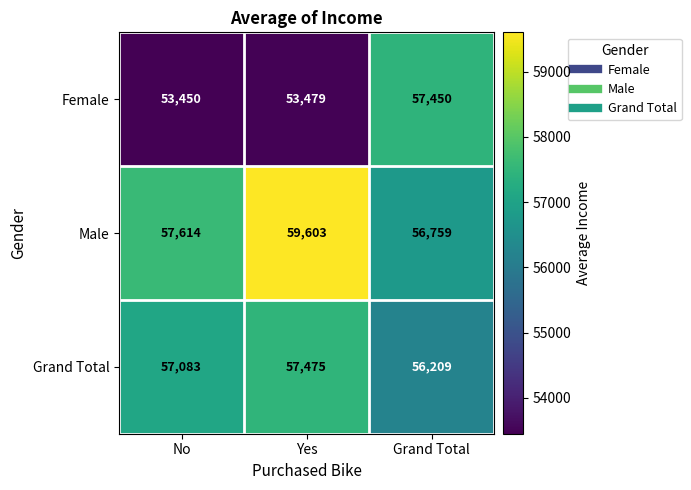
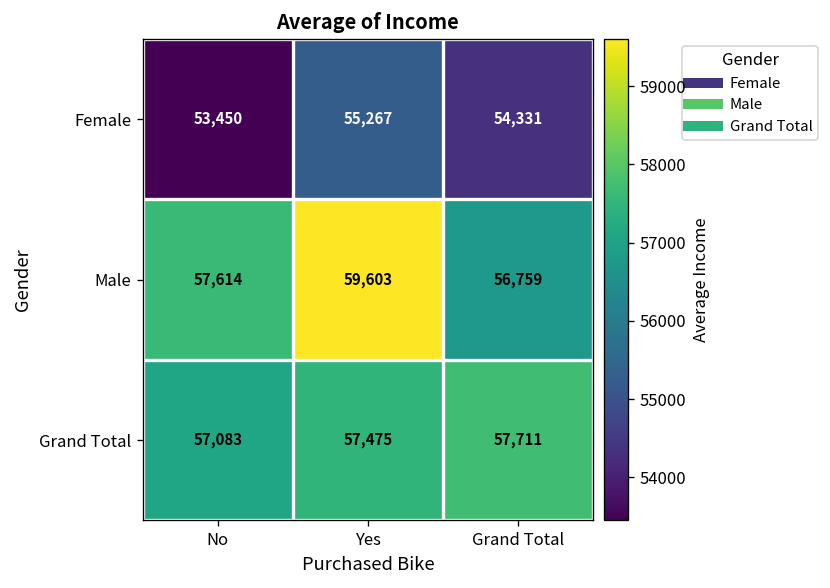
Female, Yes: 53,479 -> 55,267
Female, Grand Total: 57,450 -> 54,331
Grand Total, Grand Total: 56,209 -> 57,711
